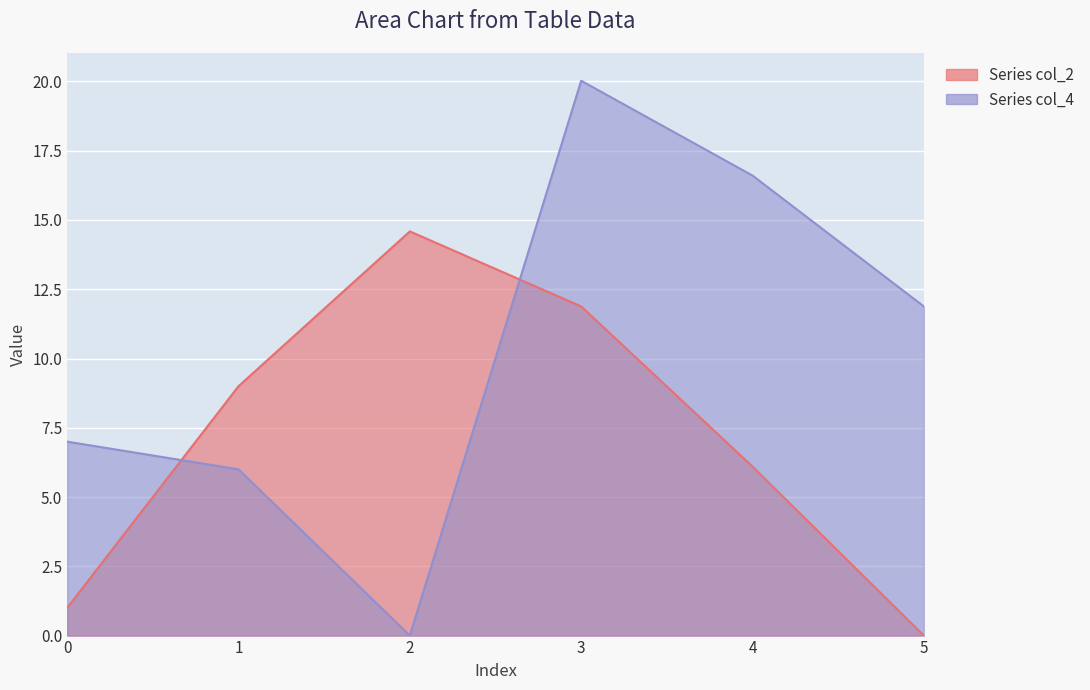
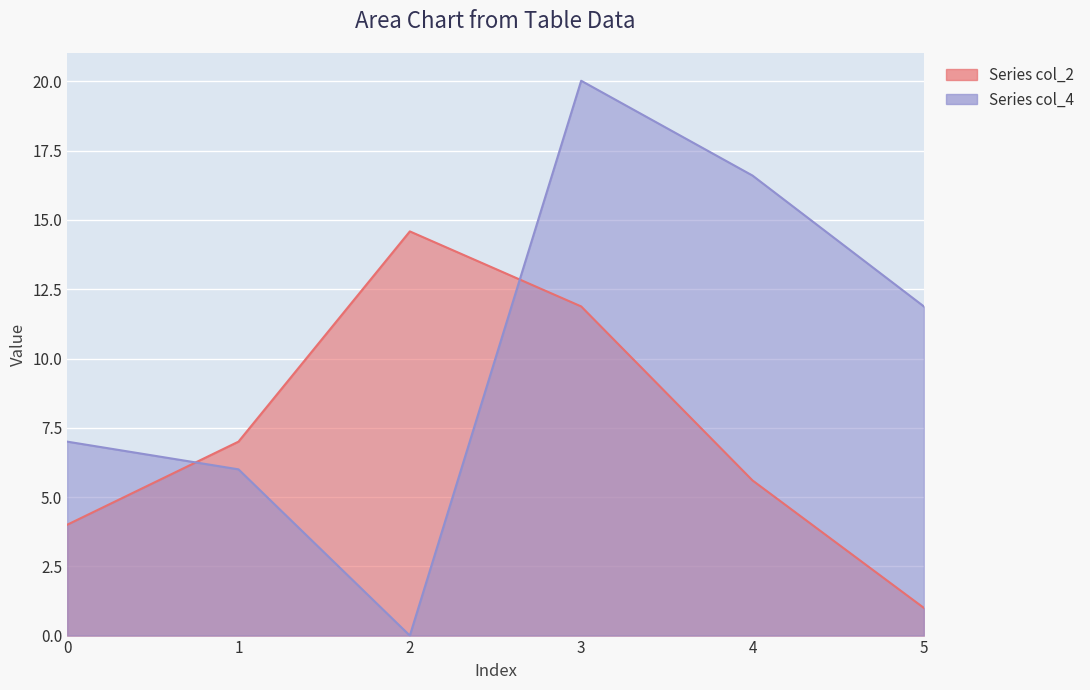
Series col_2, 0: 1 -> 4
Series col_2, 1: 9 -> 7
Series col_2, 4: 6.1 -> 5.6
Series col_2, 5: 0 -> 1
